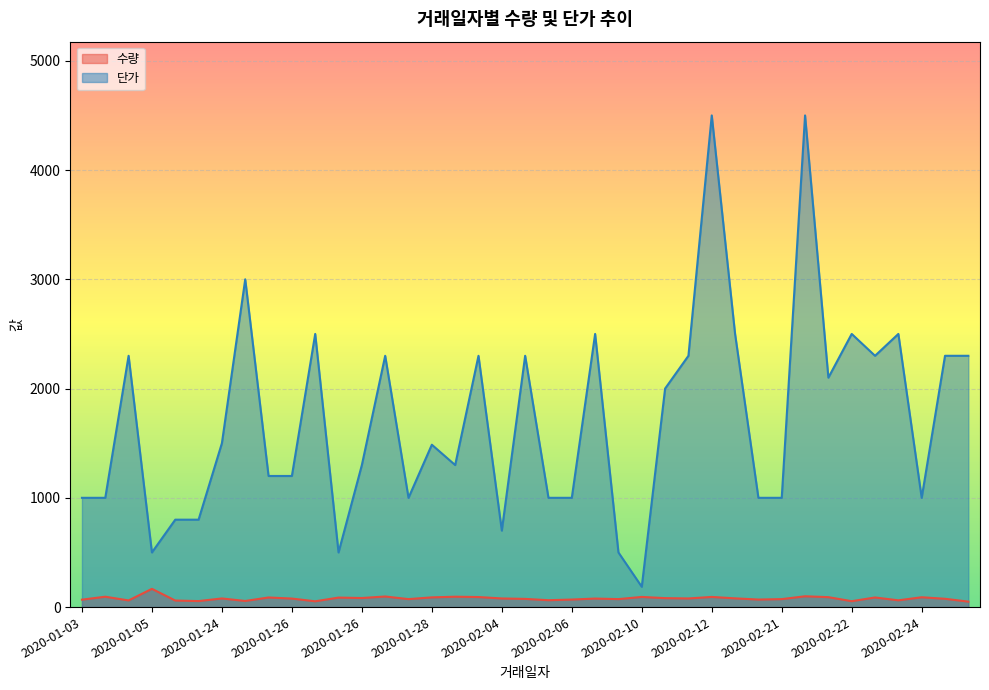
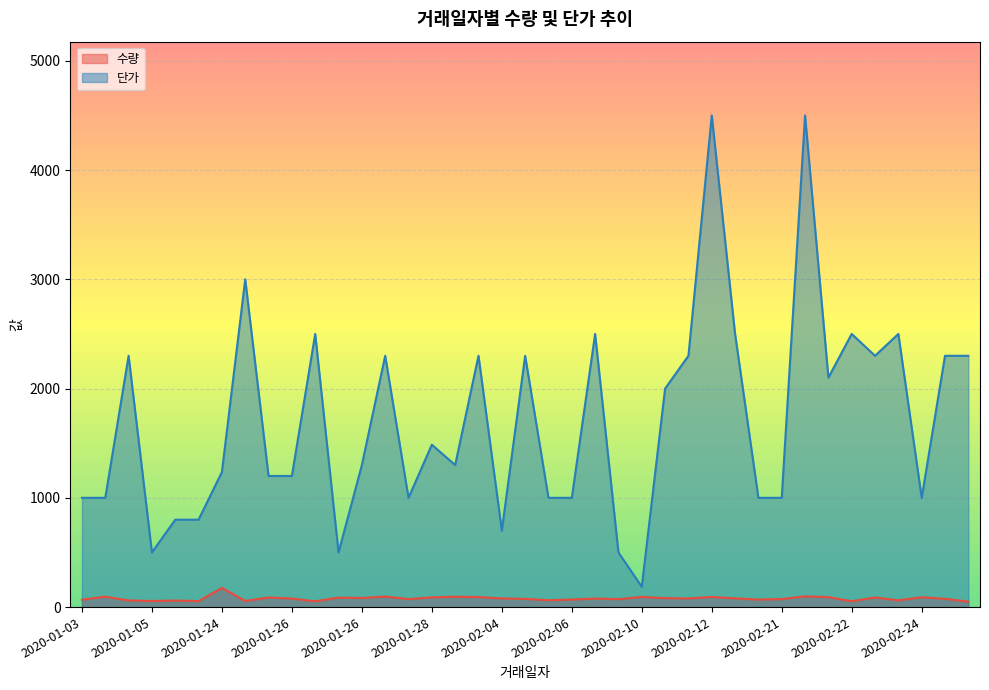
수량, 2020-01-05: 170 -> 60
수량, 2020-01-24: 80 -> 180
단가, 2020-01-24: 1500 -> 1240
